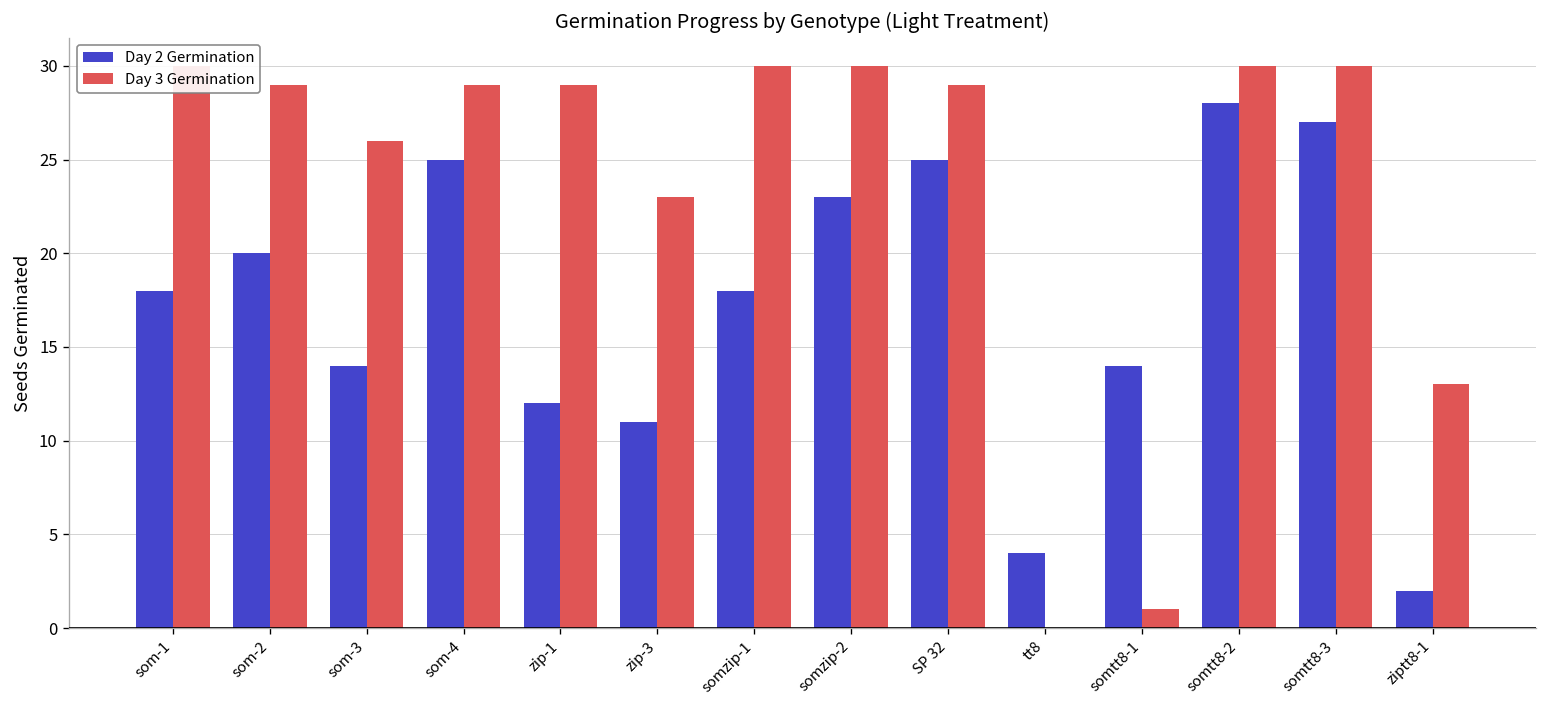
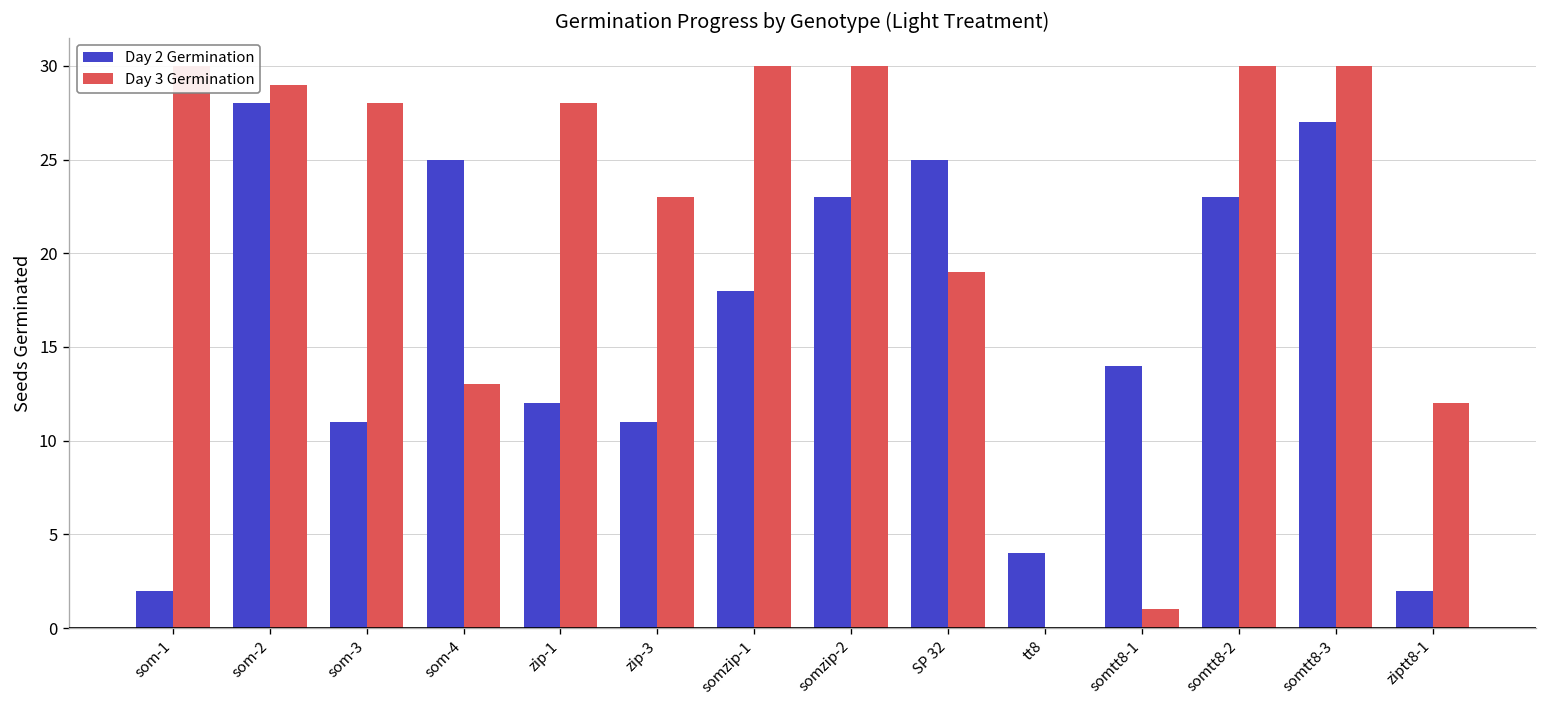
Day 2 Germination, som-1: 18 -> 2
Day 2 Germination, som-2: 20 -> 28
Day 2 Germination, som-3: 14 -> 11
Day 3 Germination, som-3: 26 -> 28
Day 3 Germination, som-4: 29 -> 13
Day 3 Germination, zip-1: 29 -> 28
Day 3 Germination, SP 32: 29 -> 19
Day 2 Germination, somtt8-2: 28 -> 23
Day 3 Germination, ziptt8-1: 13 -> 12
